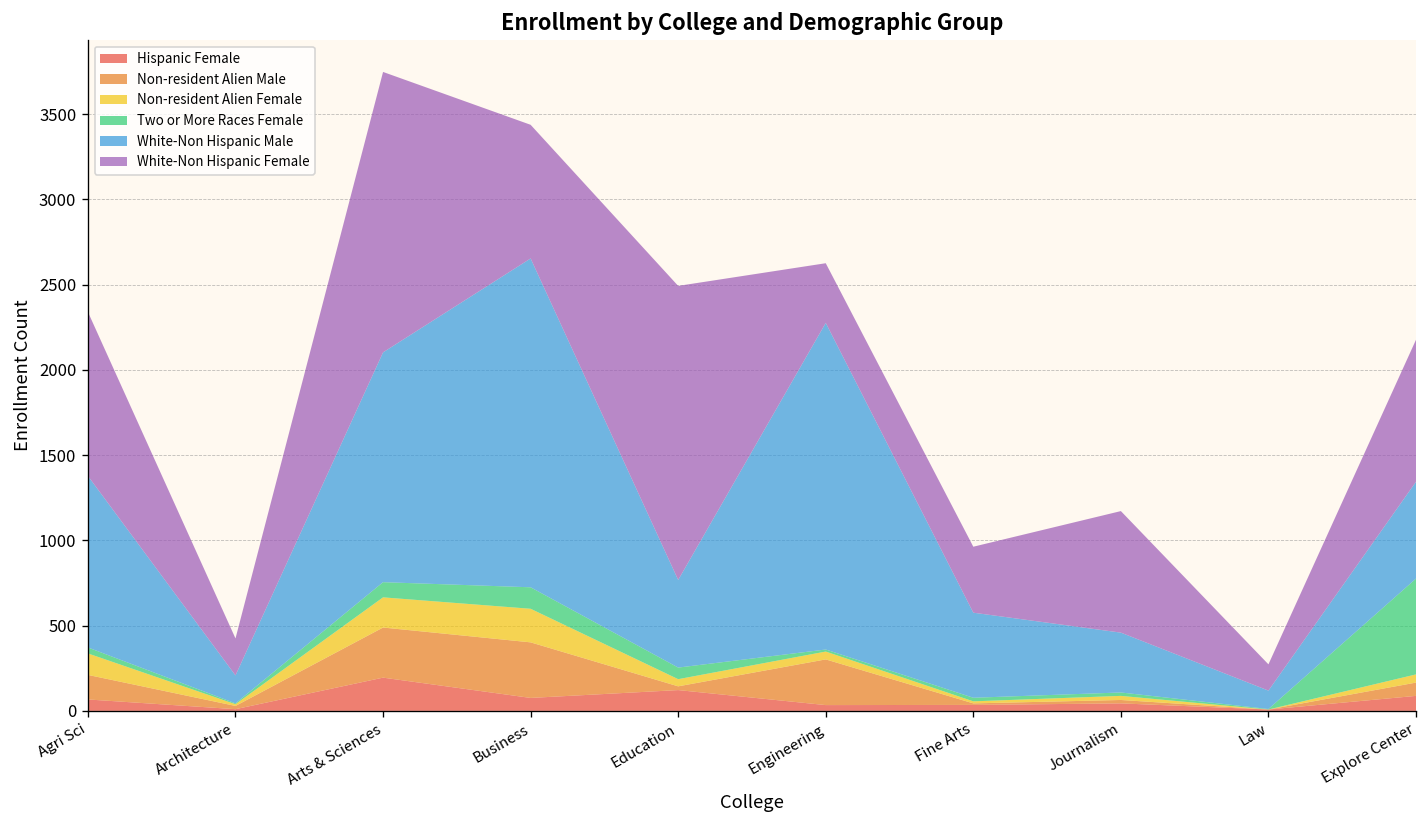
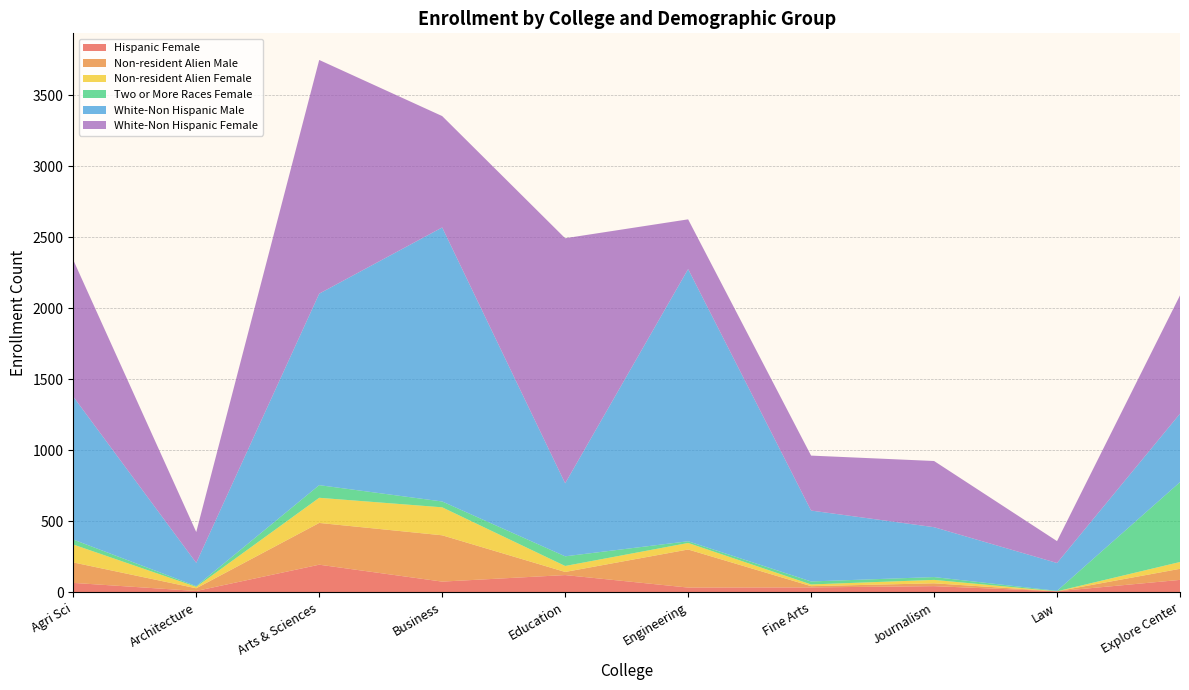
Two or More Races Female, Business: 130 -> 40
White-Non Hispanic Female, Journalism: 710 -> 470
White-Non Hispanic Male, Law: 110 -> 200
White-Non Hispanic Male, Explore Center: 570 -> 480
